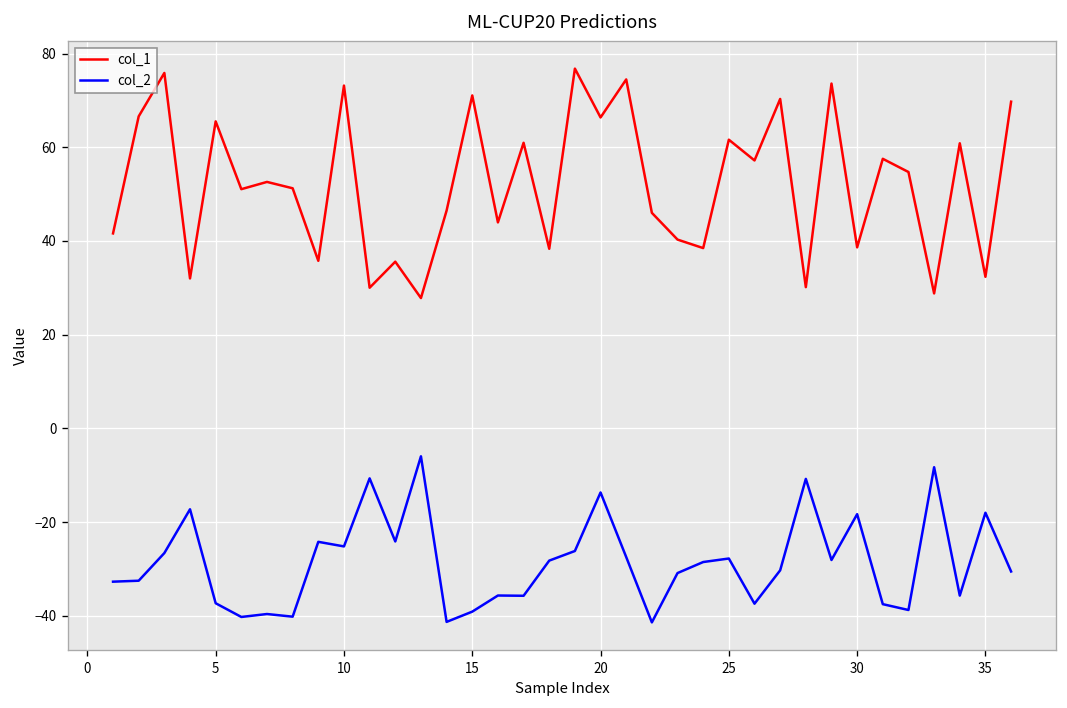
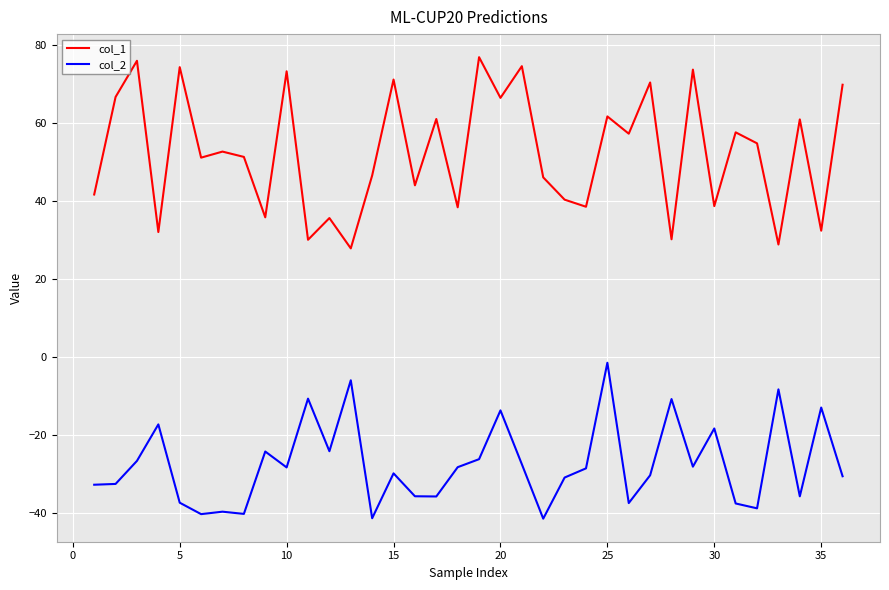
col_1, 5: 66 -> 74
col_2, 10: -25 -> -28
col_2, 15: -39 -> -30
col_2, 25: -28 -> -1
col_2, 35: -18 -> -13
